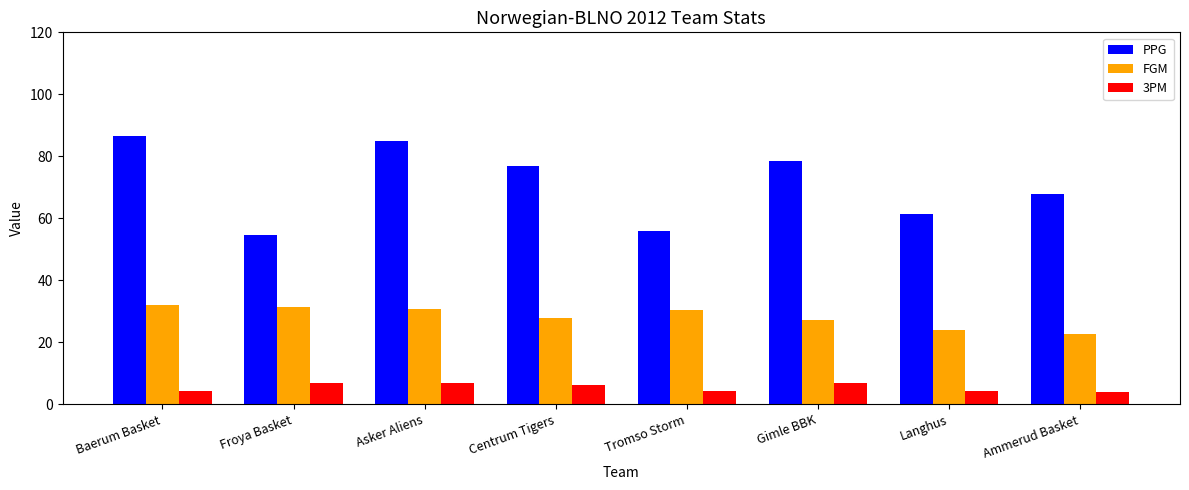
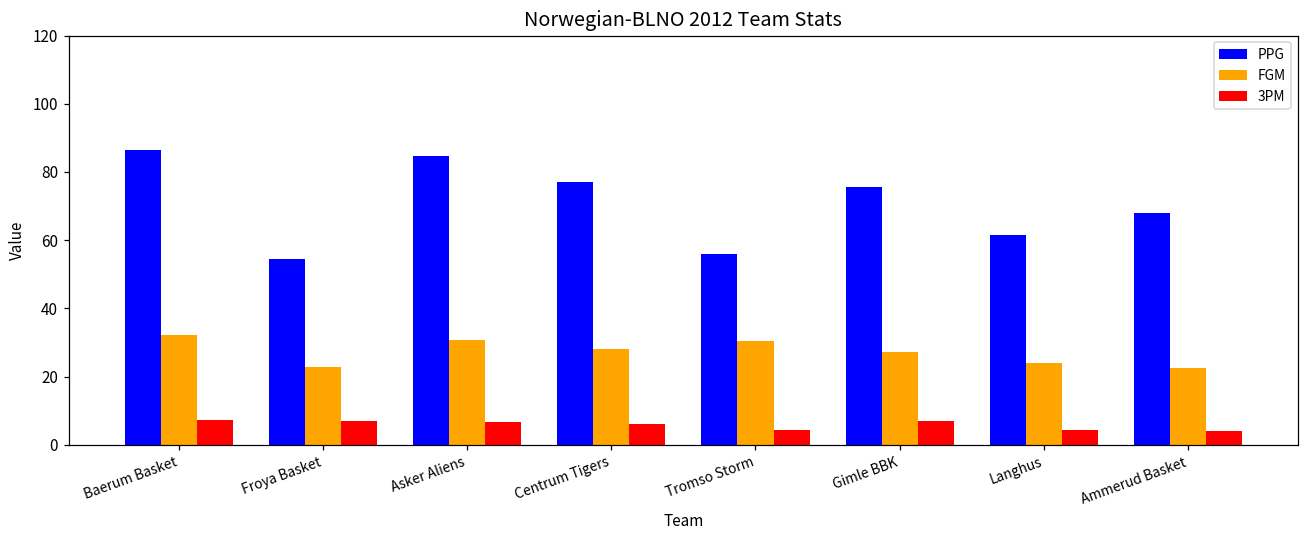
3PM, Baerum Basket: 4 -> 7
FGM, Froya Basket: 32 -> 23
PPG, Gimle BBK: 79 -> 76
